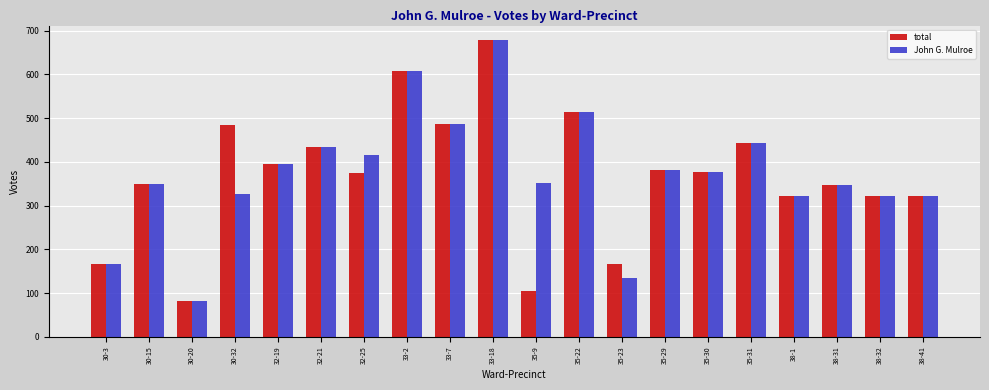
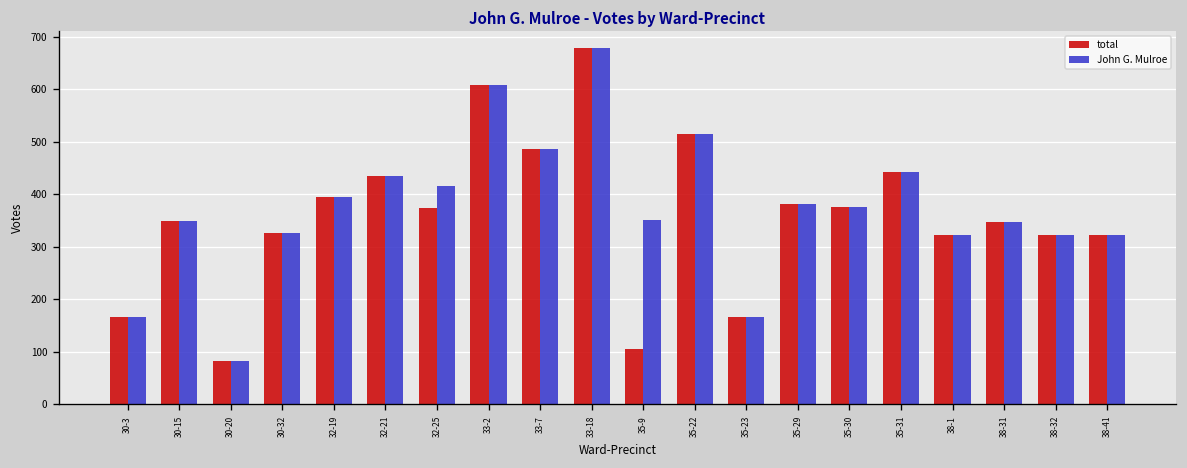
total, 30-32: 480 -> 330
John G. Mulroe, 35-23: 140 -> 170
